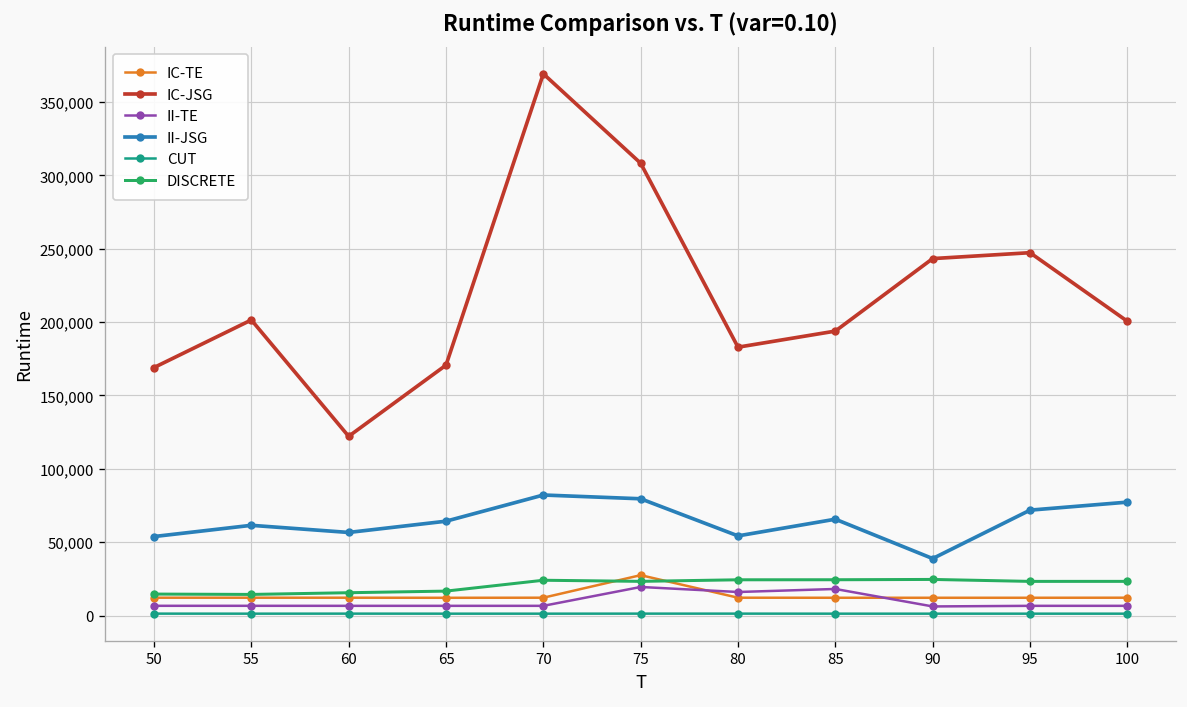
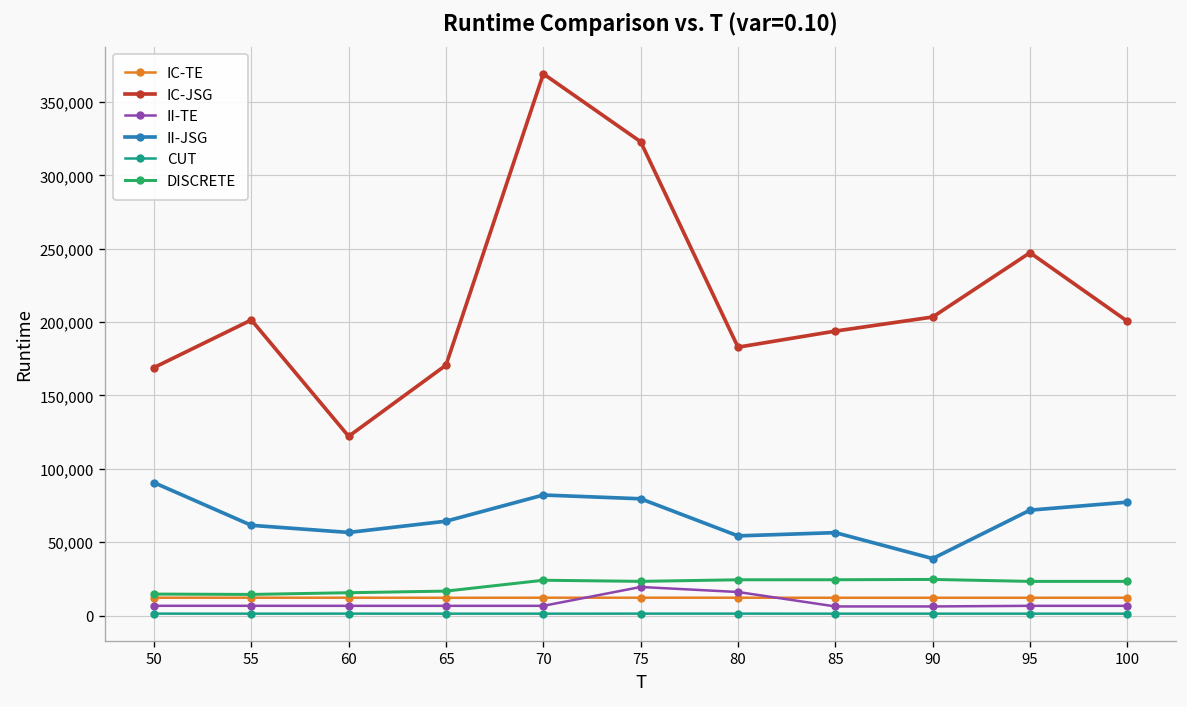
II-JSG, 50: 54,000 -> 91,000
IC-TE, 75: 28,000 -> 12,000
IC-JSG, 75: 308,000 -> 323,000
II-TE, 85: 18,000 -> 6,000
II-JSG, 85: 66,000 -> 57,000
IC-JSG, 90: 243,000 -> 203,000
